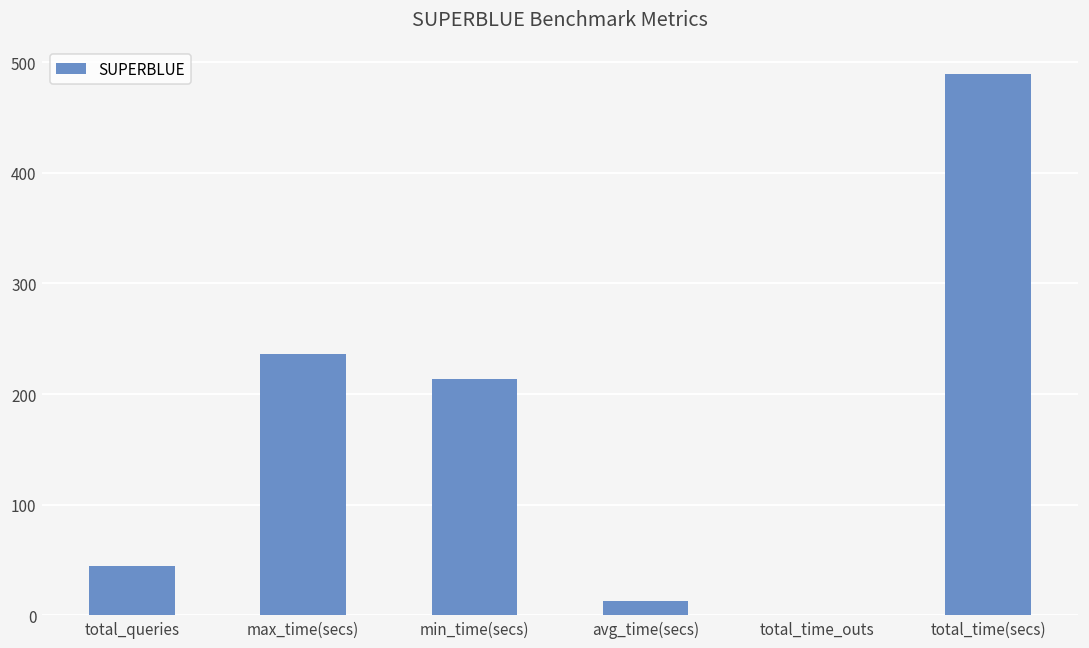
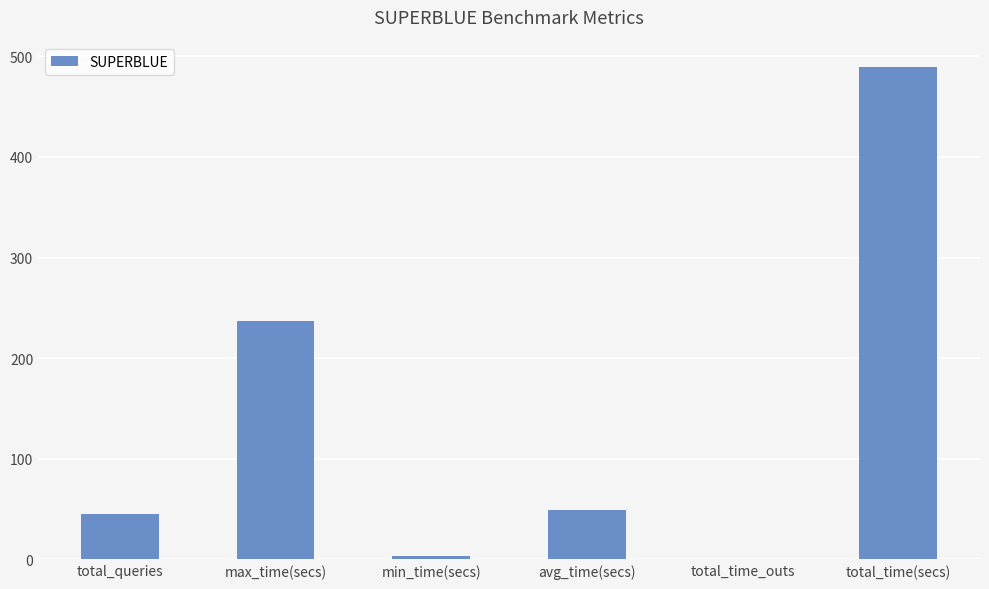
min_time(secs): 213 -> 3
avg_time(secs): 13 -> 49
